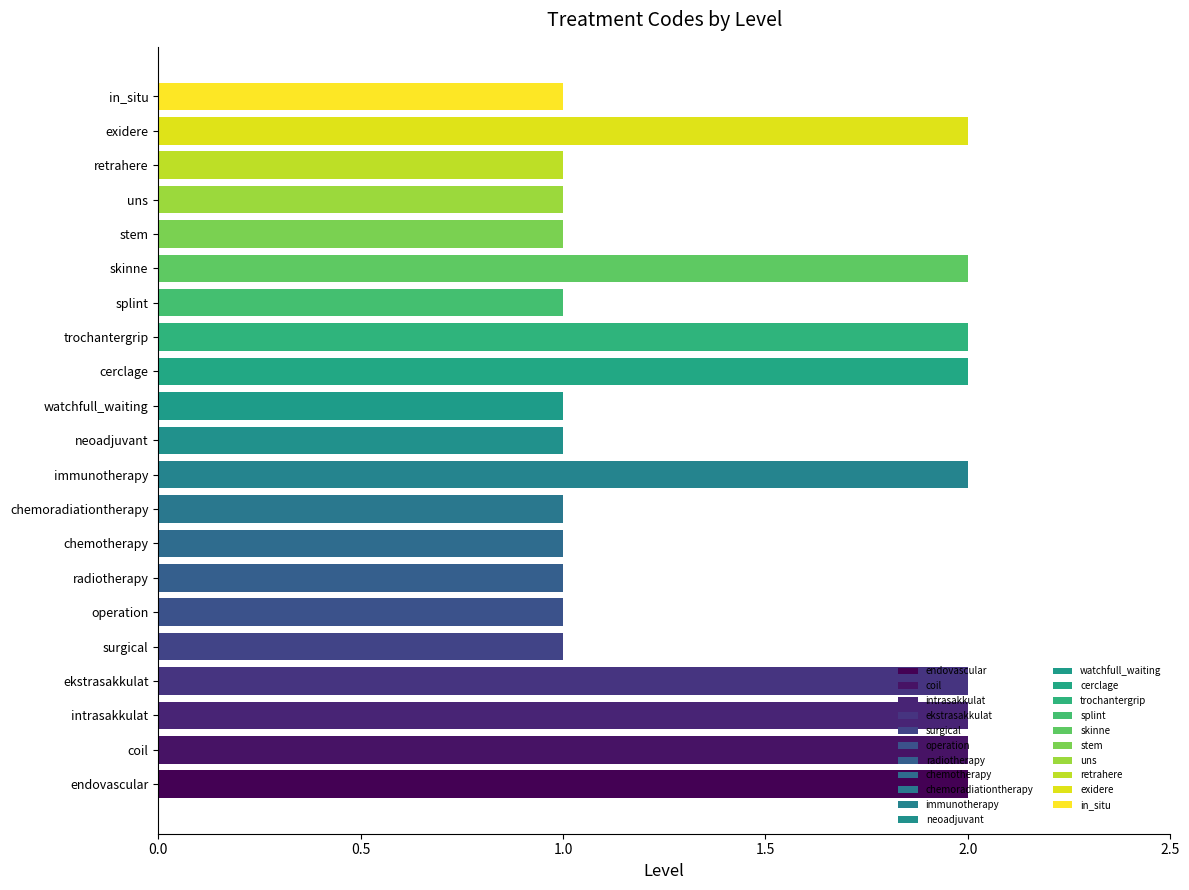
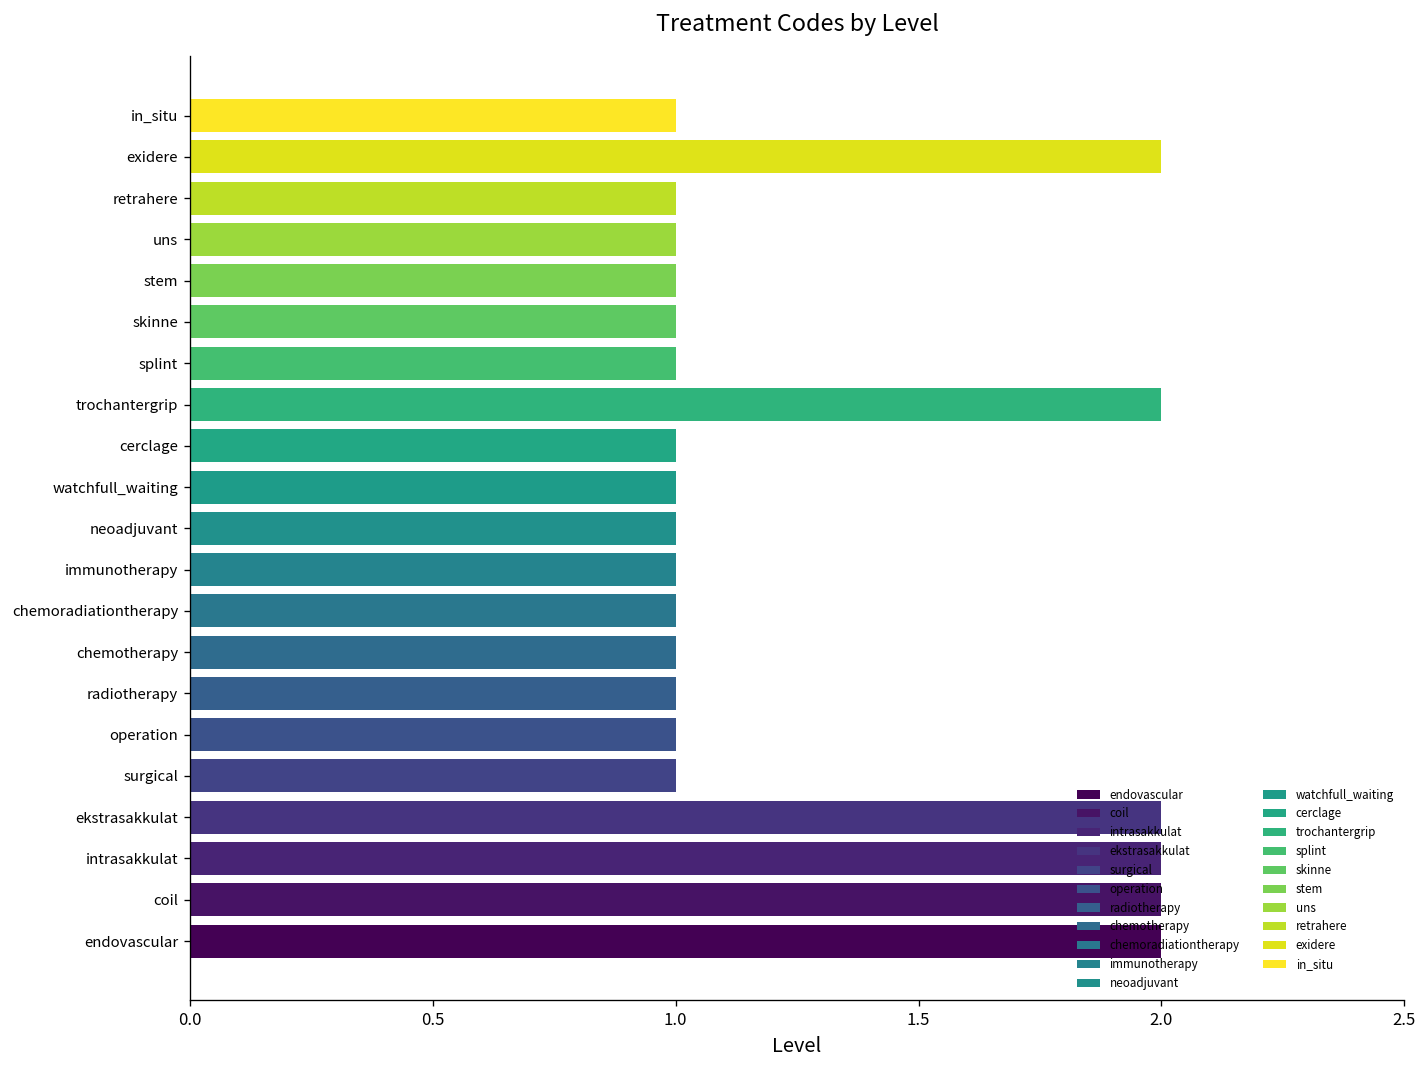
skinne: 2 -> 1
cerclage: 2 -> 1
immunotherapy: 2 -> 1
